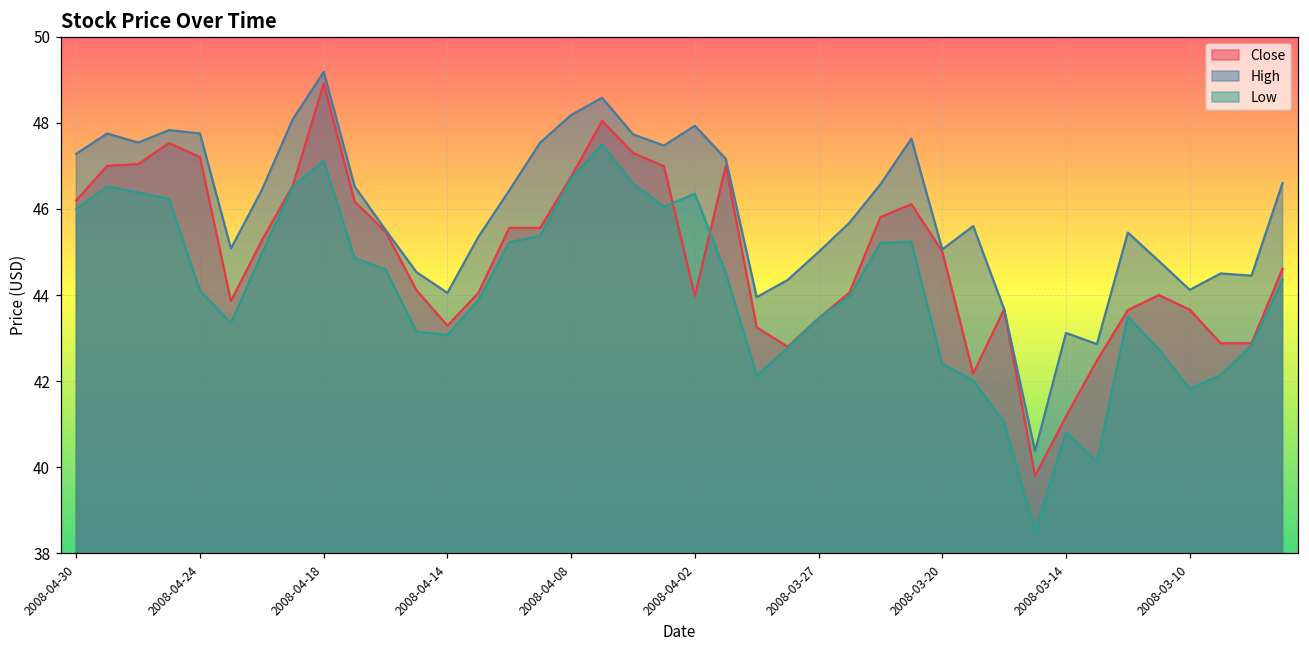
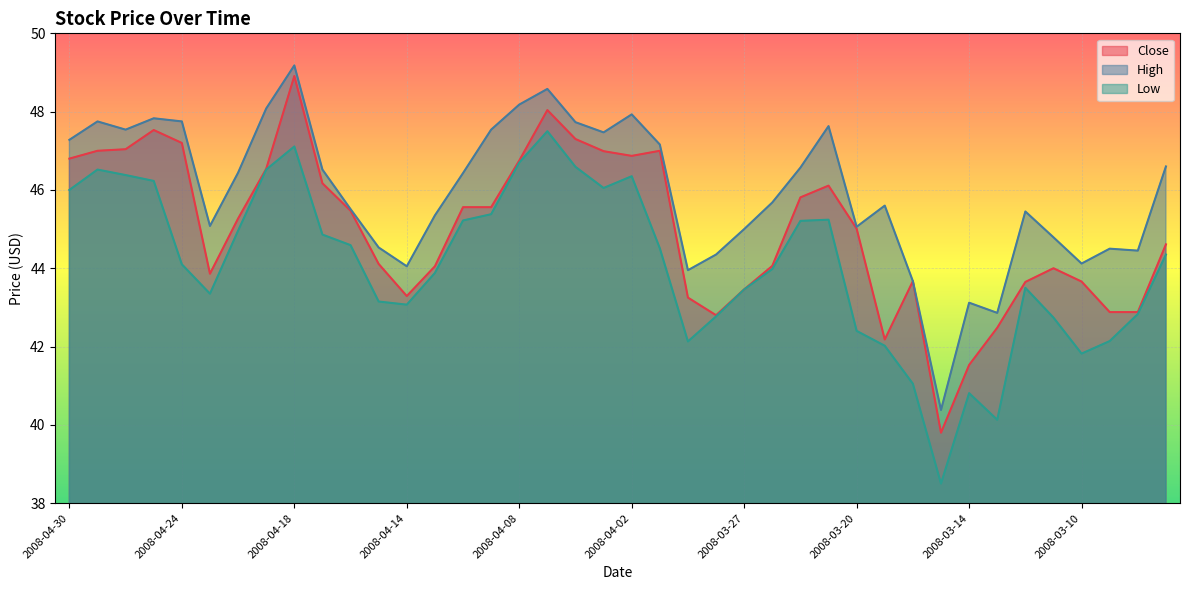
Close, 2008-04-30: 46.2 -> 46.8
Close, 2008-04-02: 44.0 -> 46.9
Close, 2008-03-14: 41.2 -> 41.5
